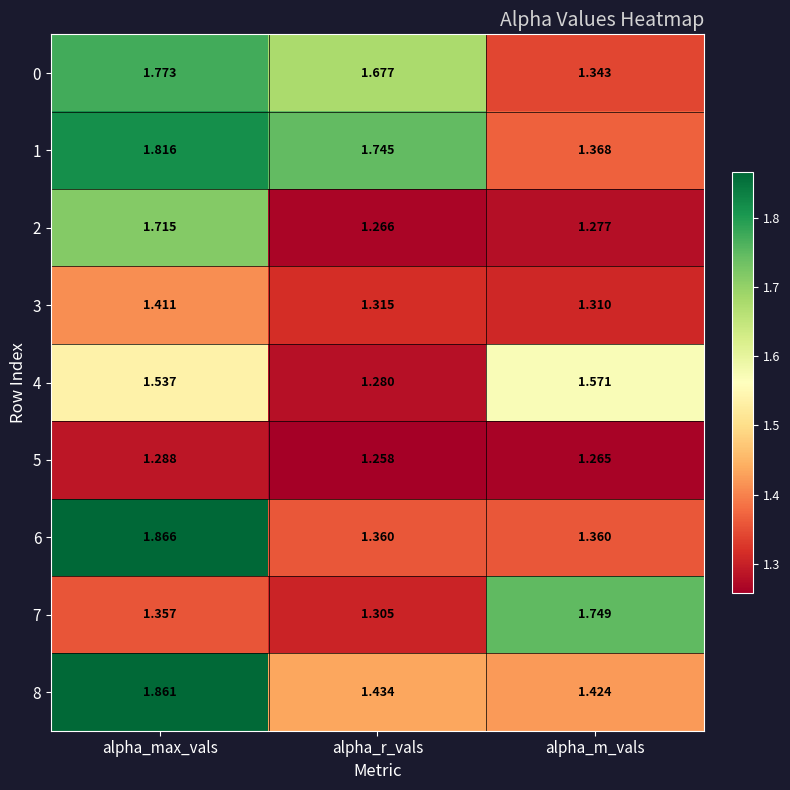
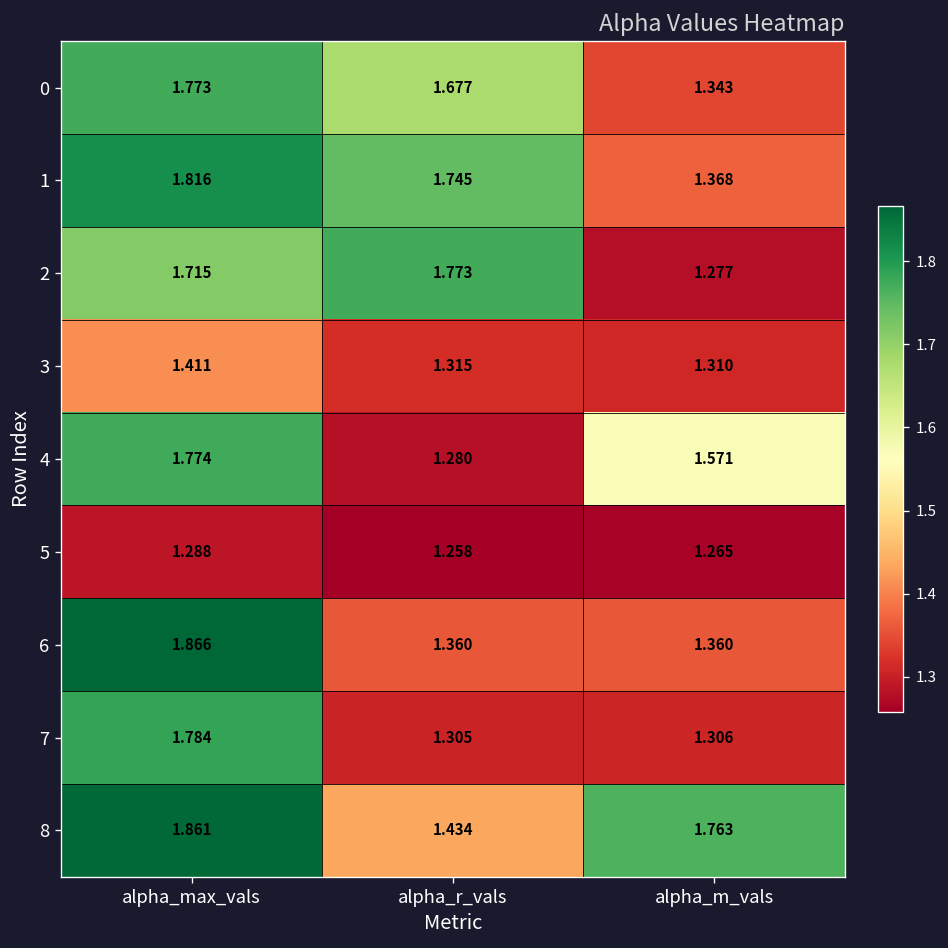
2, alpha_r_vals: 1.266 -> 1.773
4, alpha_max_vals: 1.537 -> 1.774
7, alpha_max_vals: 1.357 -> 1.784
7, alpha_m_vals: 1.749 -> 1.306
8, alpha_m_vals: 1.424 -> 1.763
